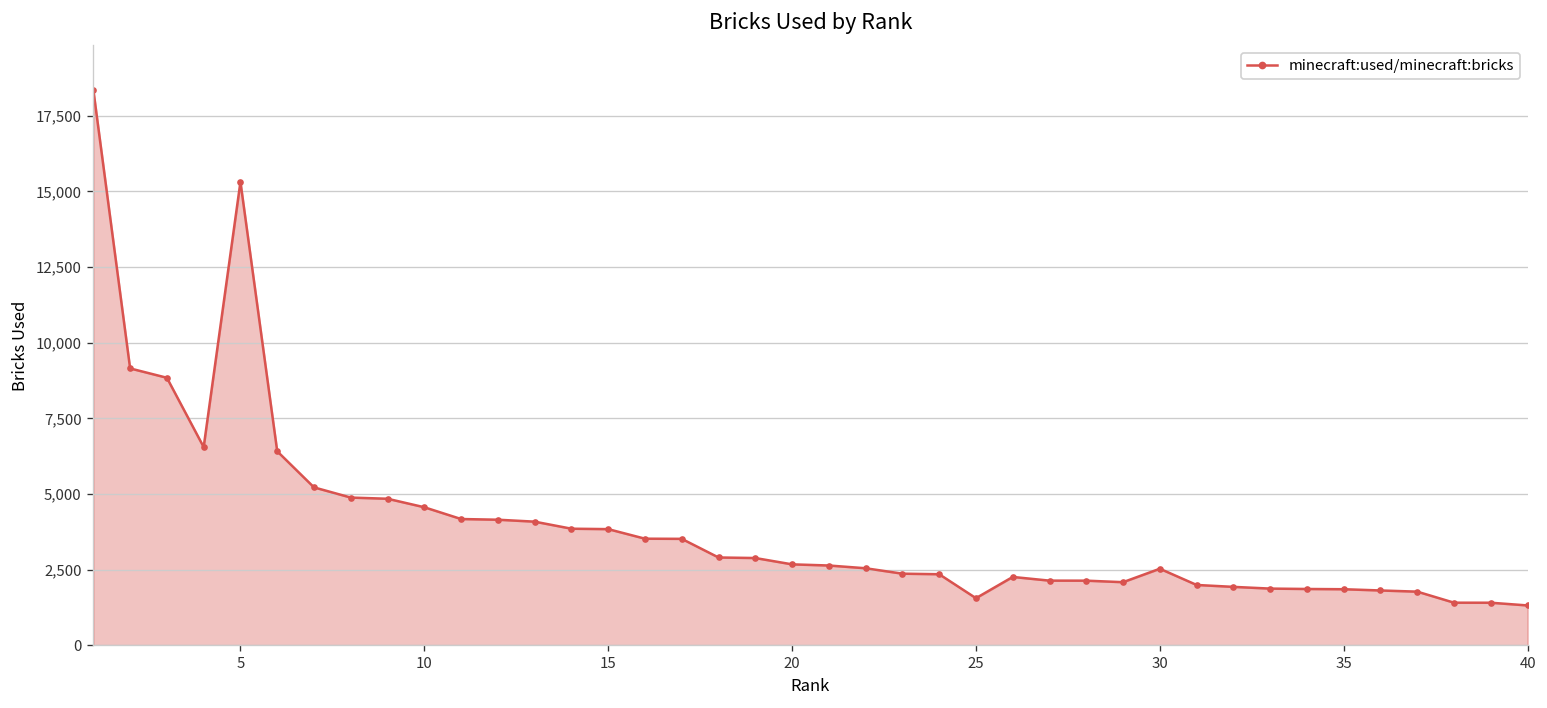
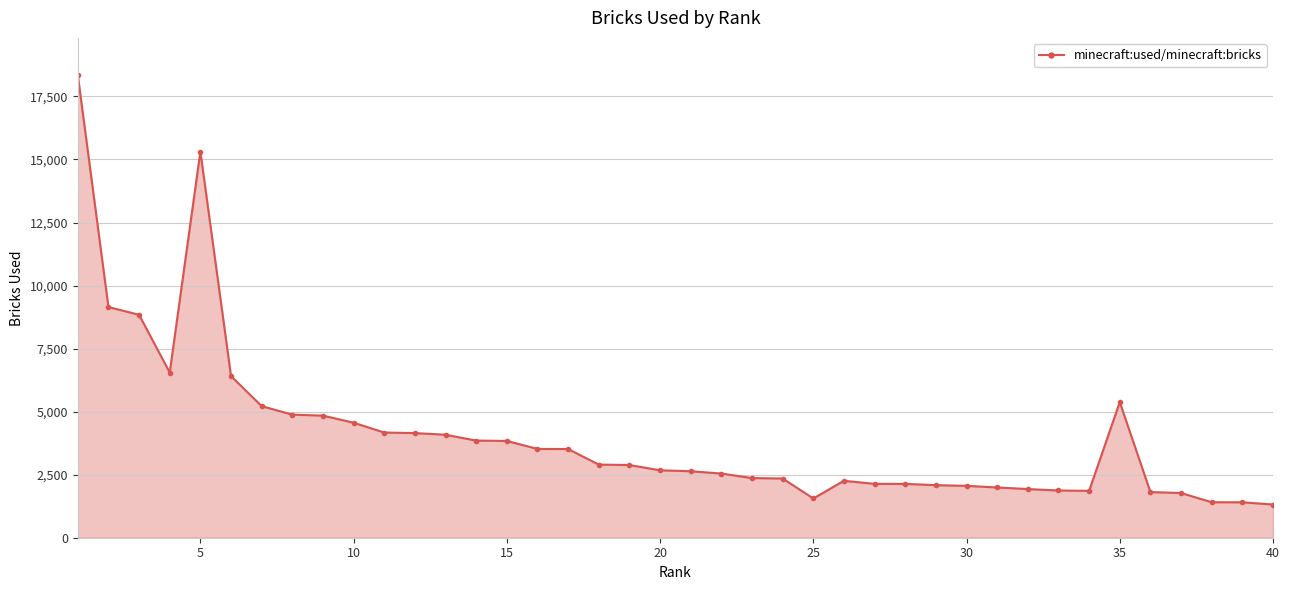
30: 2,500 -> 2,100
35: 1,900 -> 5,400
